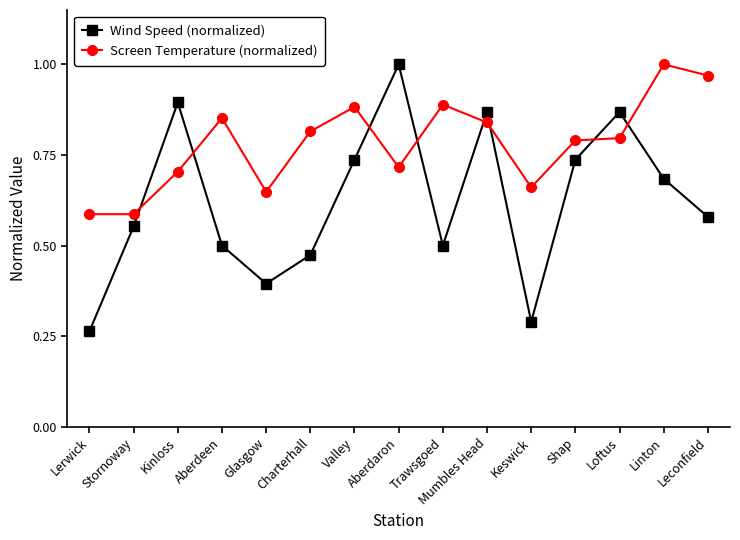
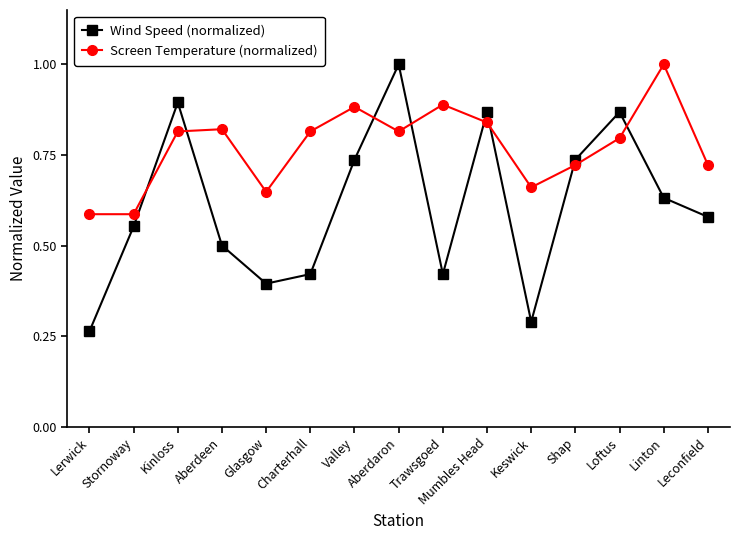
Screen Temperature (normalized), Kinloss: 0.70 -> 0.81
Screen Temperature (normalized), Aberdeen: 0.85 -> 0.82
Wind Speed (normalized), Charterhall: 0.47 -> 0.42
Screen Temperature (normalized), Aberdaron: 0.72 -> 0.81
Wind Speed (normalized), Trawsgoed: 0.50 -> 0.42
Screen Temperature (normalized), Shap: 0.79 -> 0.72
Wind Speed (normalized), Linton: 0.68 -> 0.63
Screen Temperature (normalized), Leconfield: 0.97 -> 0.72
